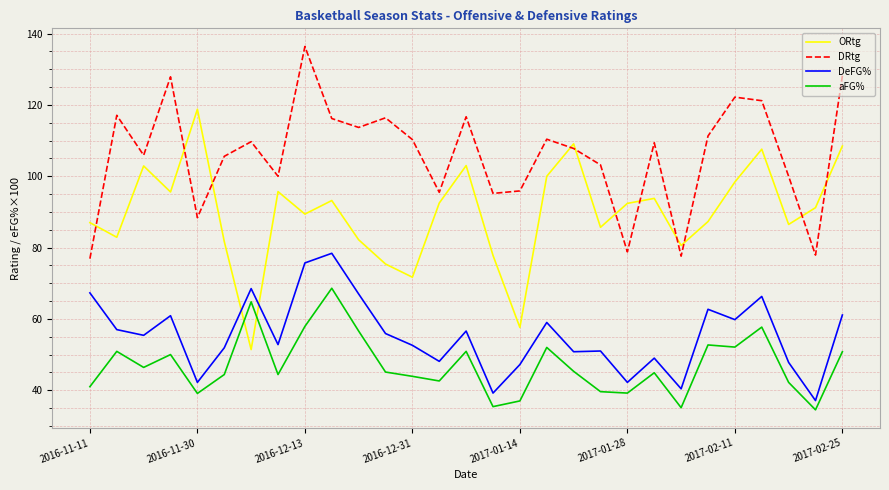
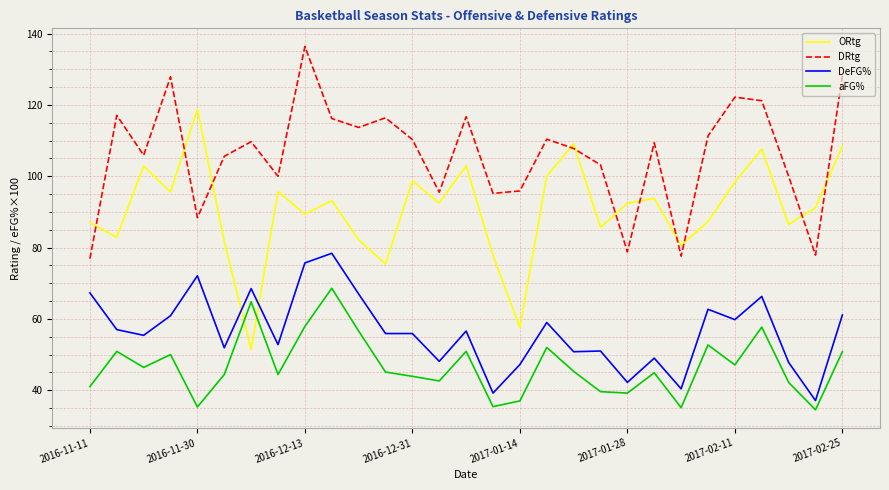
DeFG%, 2016-11-30: 42 -> 72
aFG%, 2016-11-30: 39 -> 35
ORtg, 2016-12-31: 72 -> 99
DeFG%, 2016-12-31: 53 -> 56
aFG%, 2017-02-11: 52 -> 47
